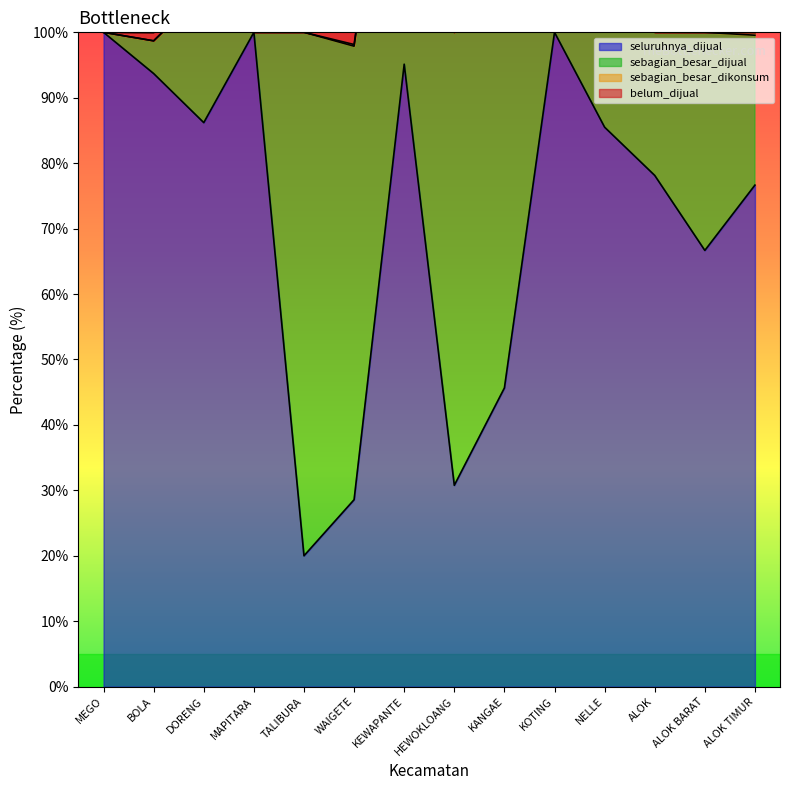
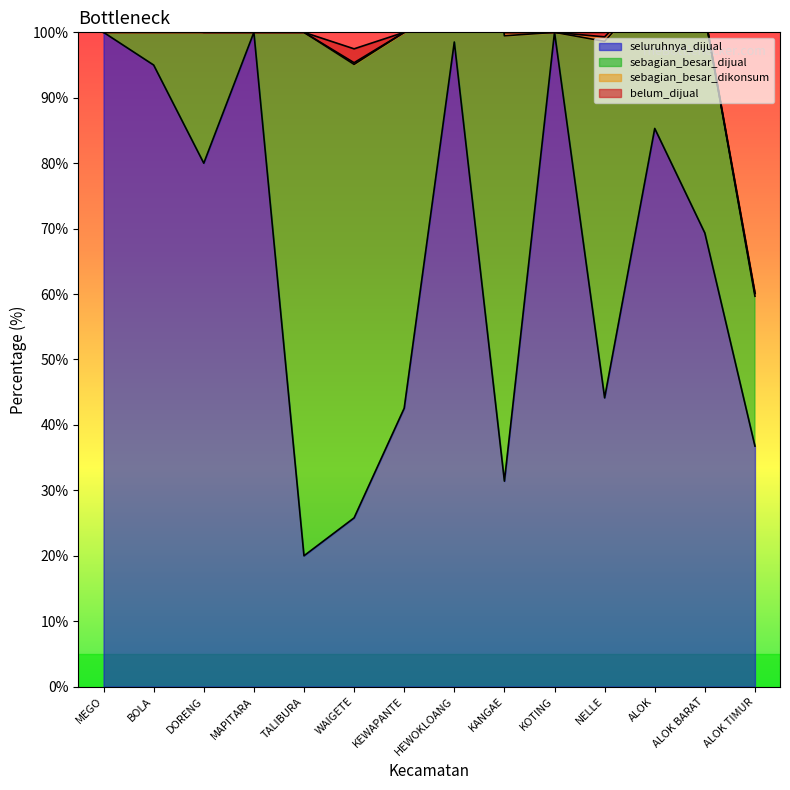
seluruhnya_dijual, BOLA: 94% -> 95%
seluruhnya_dijual, DORENG: 86% -> 80%
seluruhnya_dijual, WAIGETE: 29% -> 26%
seluruhnya_dijual, KEWAPANTE: 95% -> 43%
seluruhnya_dijual, HEWOKLOANG: 31% -> 99%
seluruhnya_dijual, KANGAE: 46% -> 31%
seluruhnya_dijual, NELLE: 86% -> 44%
seluruhnya_dijual, ALOK: 78% -> 85%
seluruhnya_dijual, ALOK BARAT: 67% -> 69%
seluruhnya_dijual, ALOK TIMUR: 77% -> 37%
